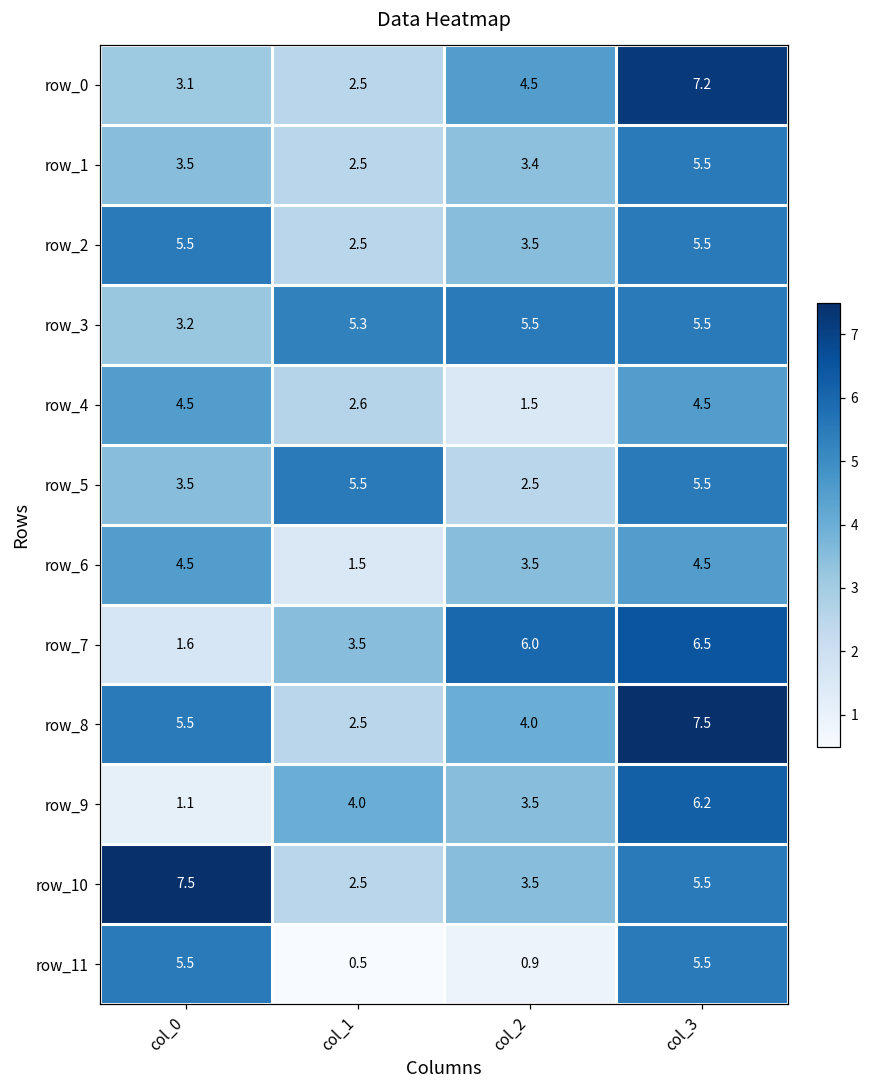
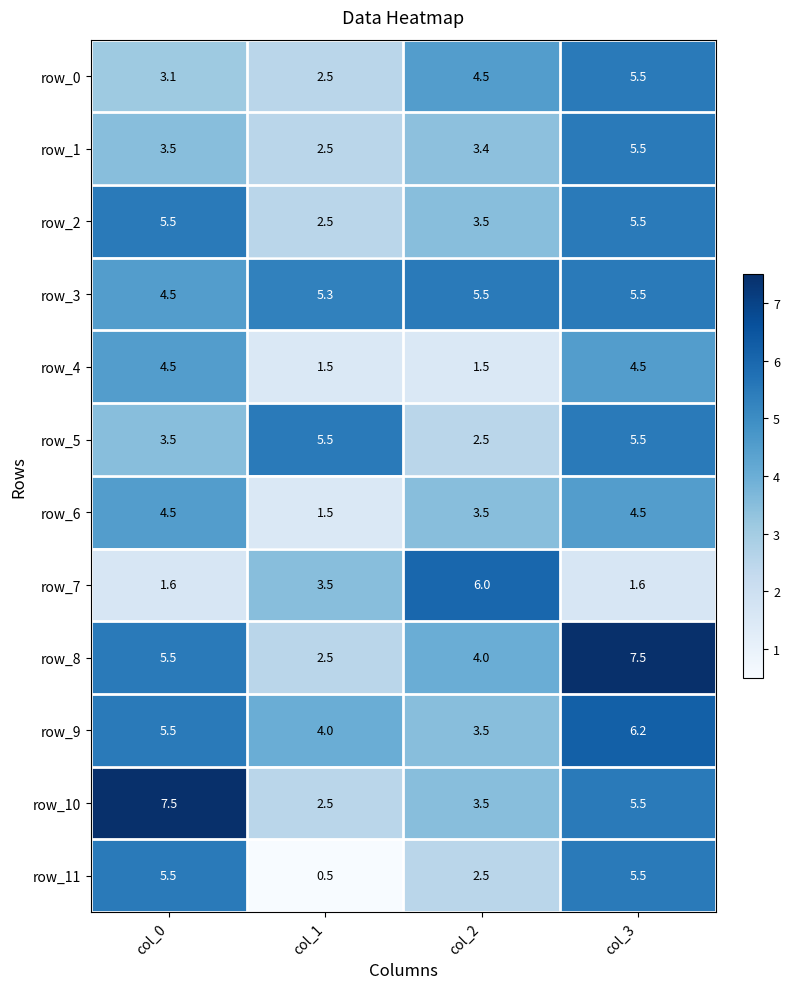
row_0, col_3: 7.2 -> 5.5
row_3, col_0: 3.2 -> 4.5
row_4, col_1: 2.6 -> 1.5
row_7, col_3: 6.5 -> 1.6
row_9, col_0: 1.1 -> 5.5
row_11, col_2: 0.9 -> 2.5
